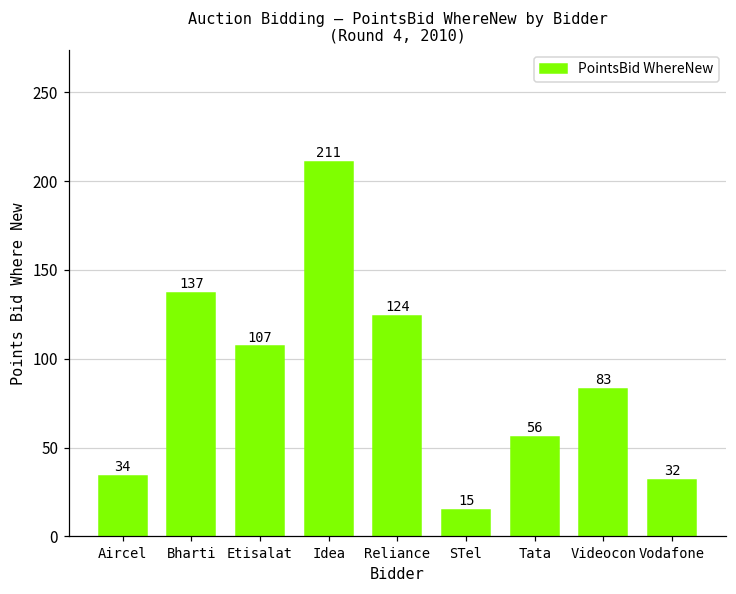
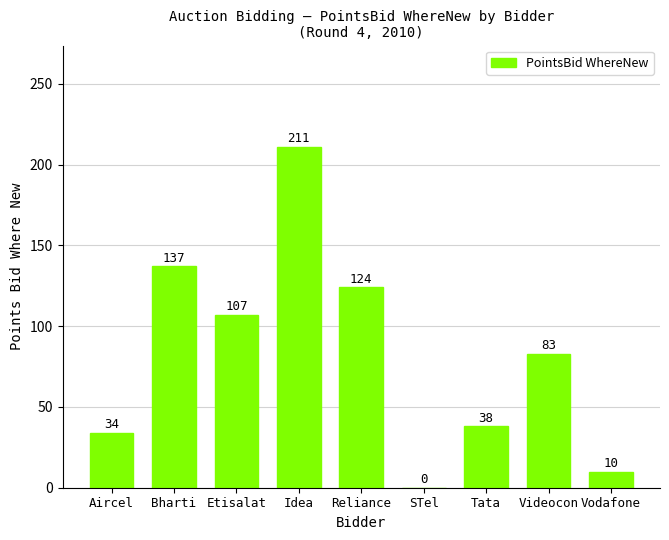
STel: 15 -> 0
Tata: 56 -> 38
Vodafone: 32 -> 10
